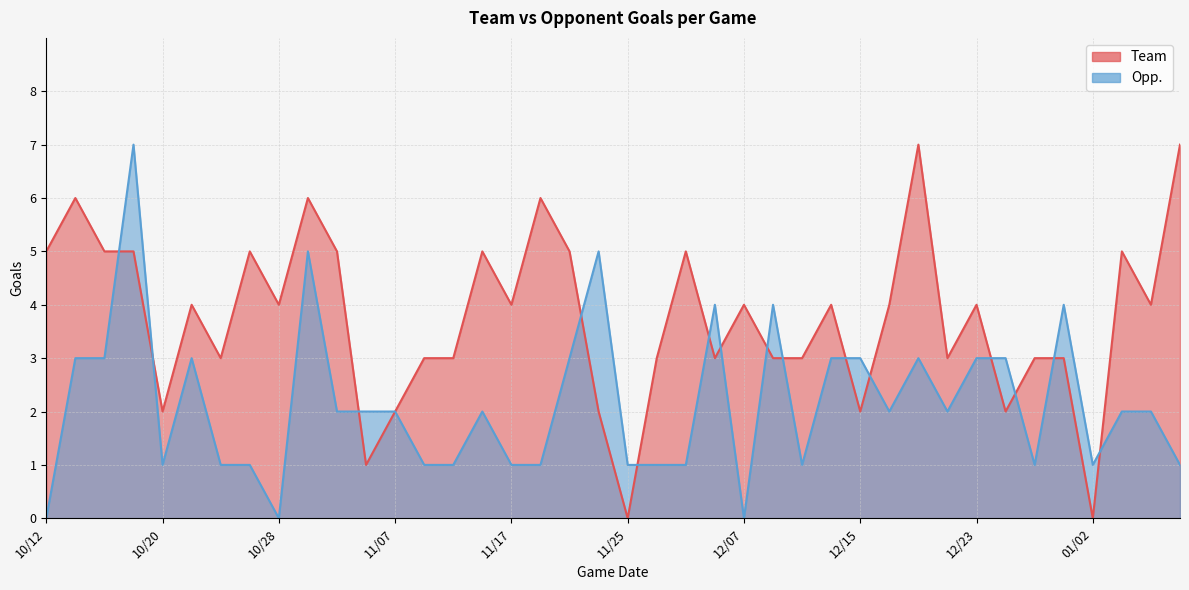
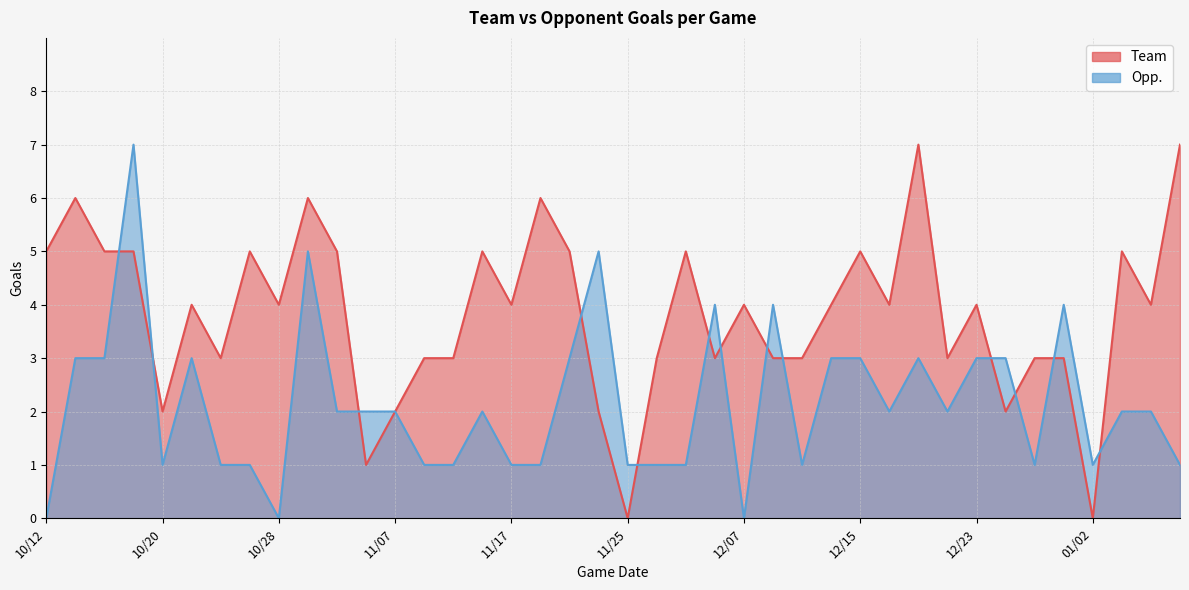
Team, 12/15: 2 -> 5
